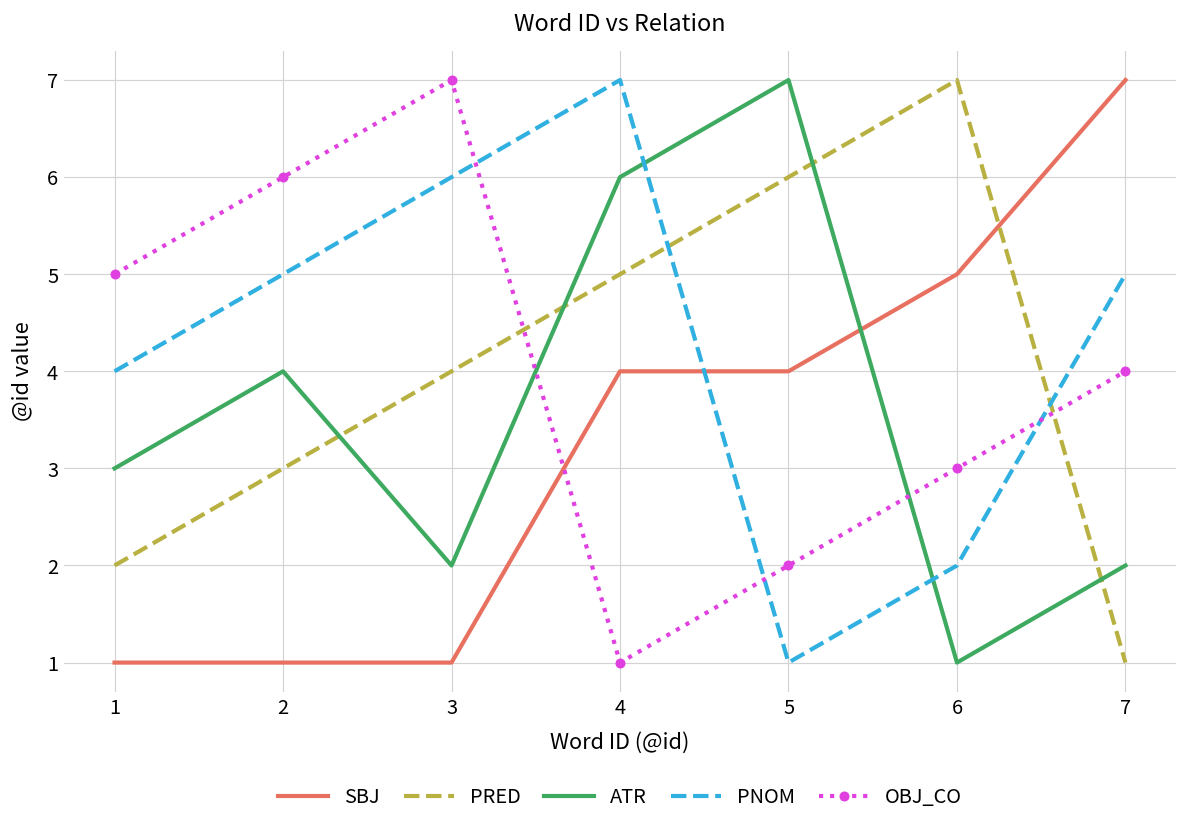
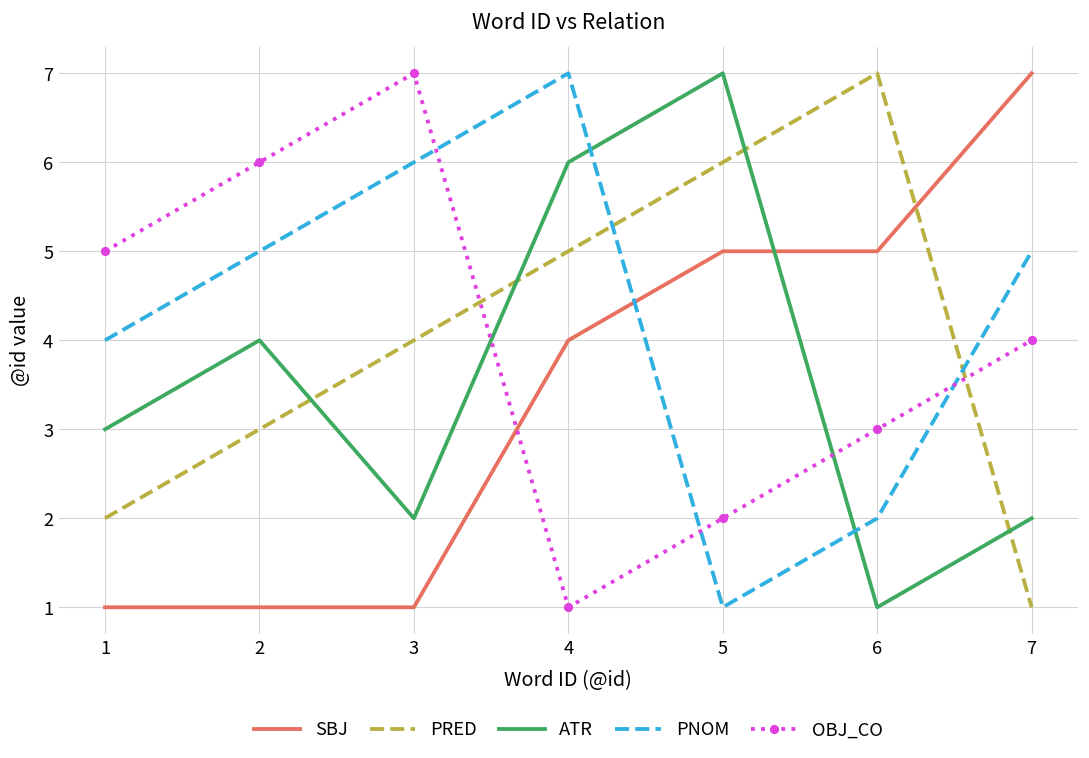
SBJ, 5: 4 -> 5
